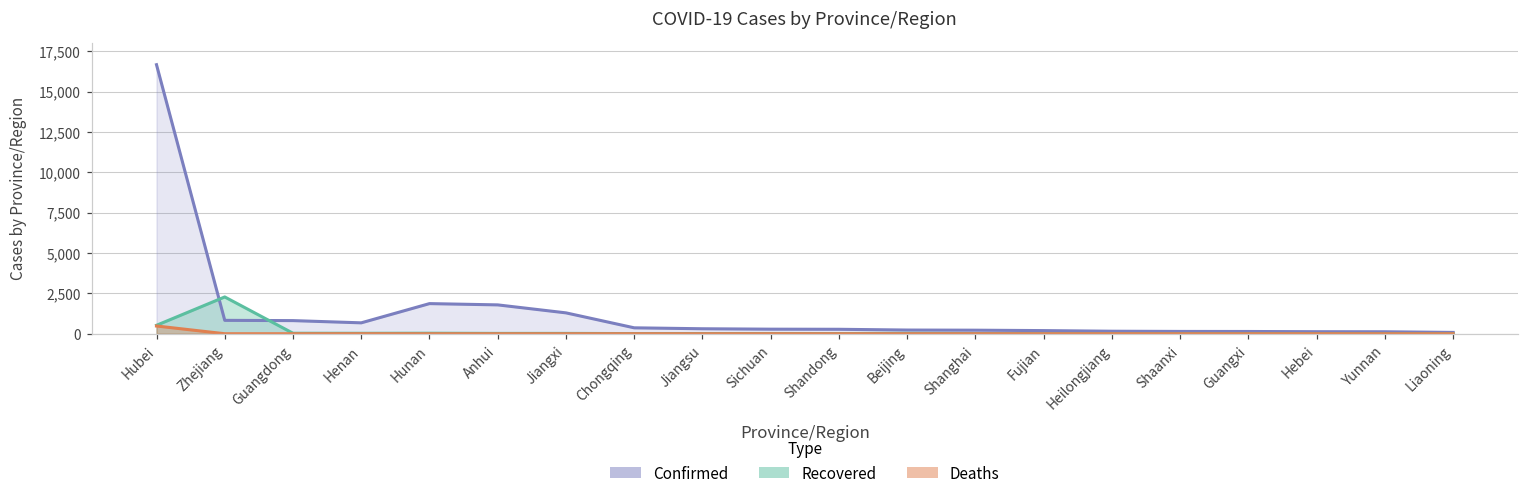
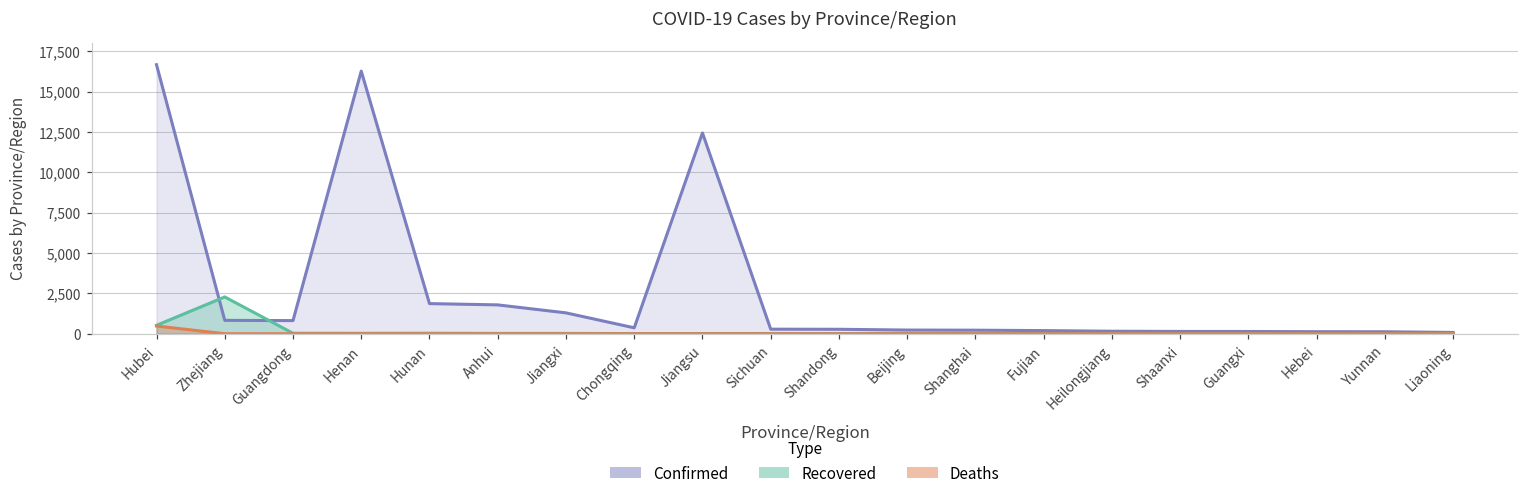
Confirmed, Henan: 700 -> 16,300
Confirmed, Jiangsu: 300 -> 12,400
